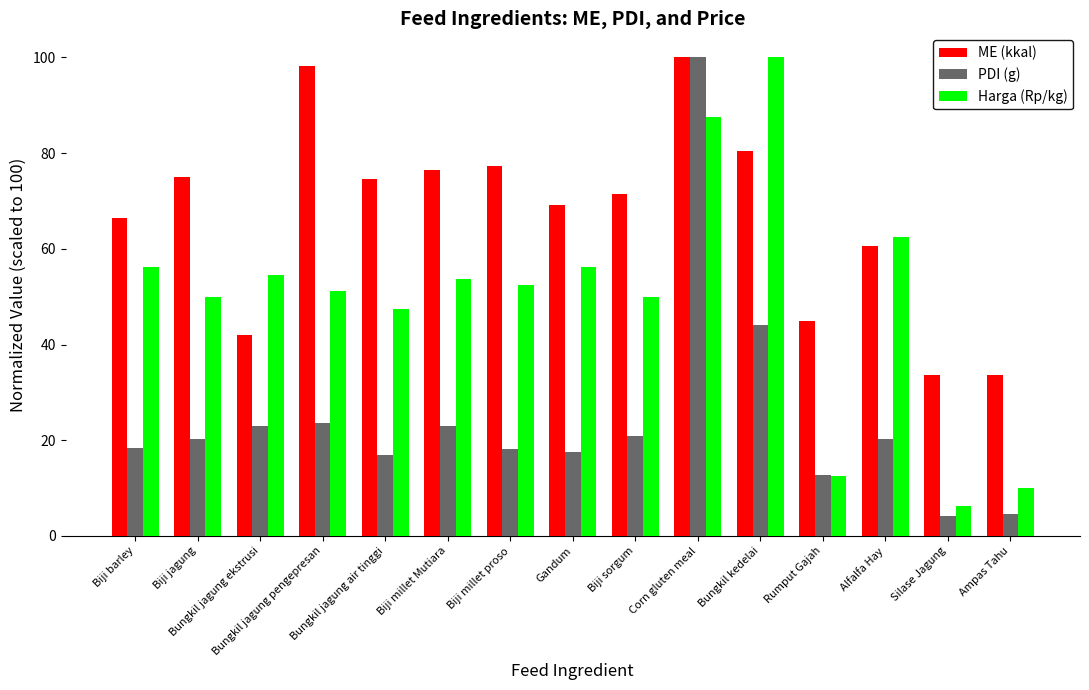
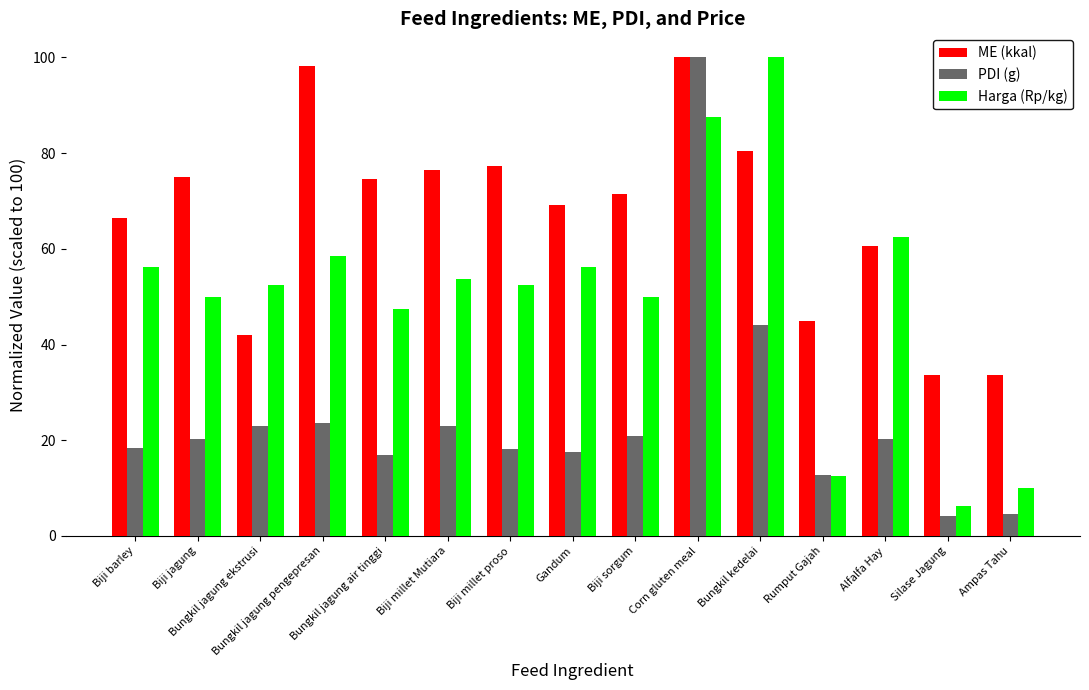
Harga (Rp/kg), Bungkil jagung ekstrusi: 54 -> 53
Harga (Rp/kg), Bungkil jagung pengepresan: 51 -> 59
